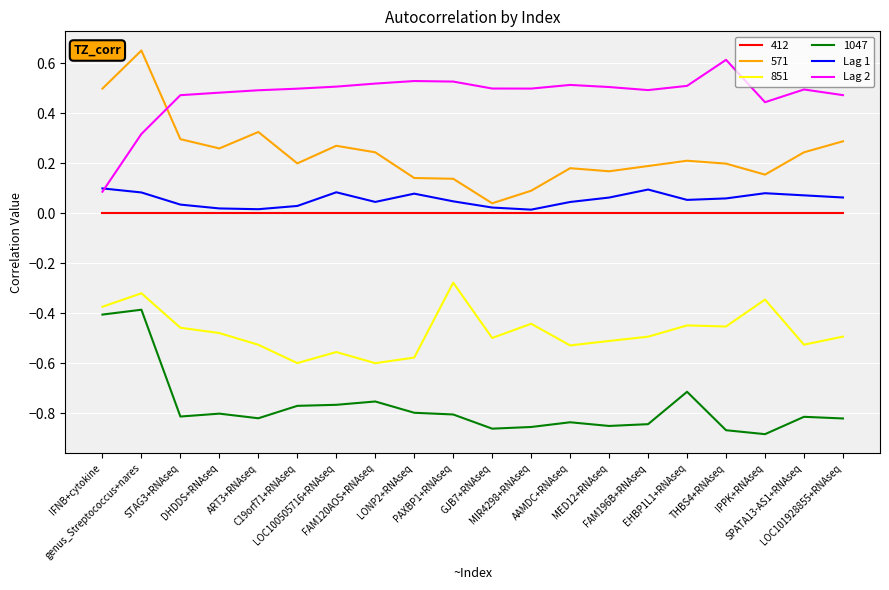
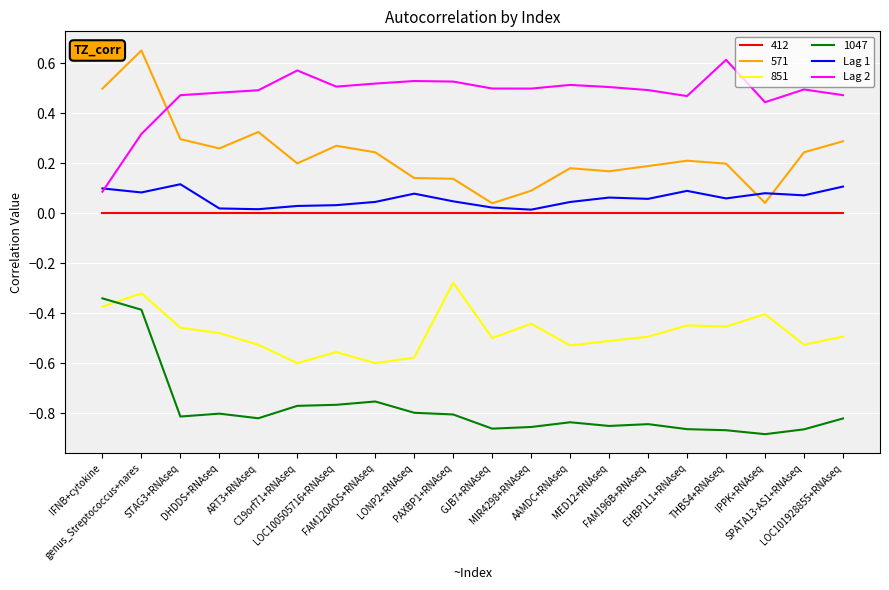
1047, IFNB+cytokine: -0.41 -> -0.34
Lag 1, STAG3+RNAseq: 0.03 -> 0.12
Lag 2, C19orf71+RNAseq: 0.50 -> 0.57
Lag 1, LOC100505716+RNAseq: 0.08 -> 0.03
Lag 1, FAM196B+RNAseq: 0.09 -> 0.06
1047, EHBP1L1+RNAseq: -0.71 -> -0.86
Lag 1, EHBP1L1+RNAseq: 0.05 -> 0.09
Lag 2, EHBP1L1+RNAseq: 0.51 -> 0.47
571, IPPK+RNAseq: 0.15 -> 0.04
851, IPPK+RNAseq: -0.35 -> -0.40
1047, SPATA13-AS1+RNAseq: -0.81 -> -0.86
Lag 1, LOC101928855+RNAseq: 0.06 -> 0.11
